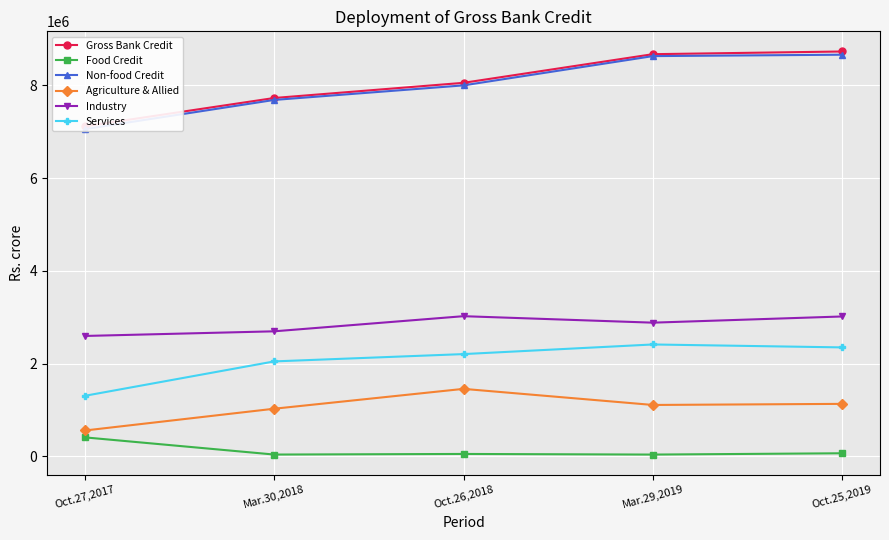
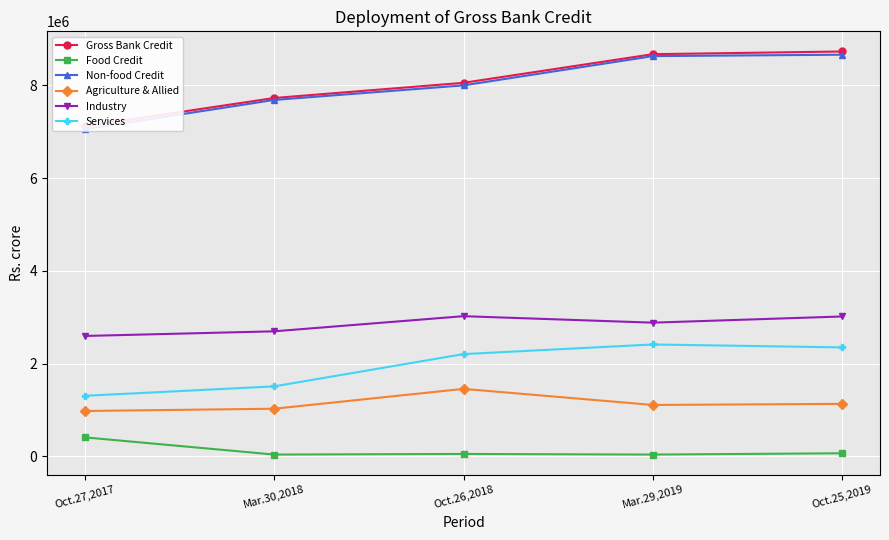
Agriculture & Allied, Oct.27,2017: 600000 -> 1000000
Services, Mar.30,2018: 2100000 -> 1500000
